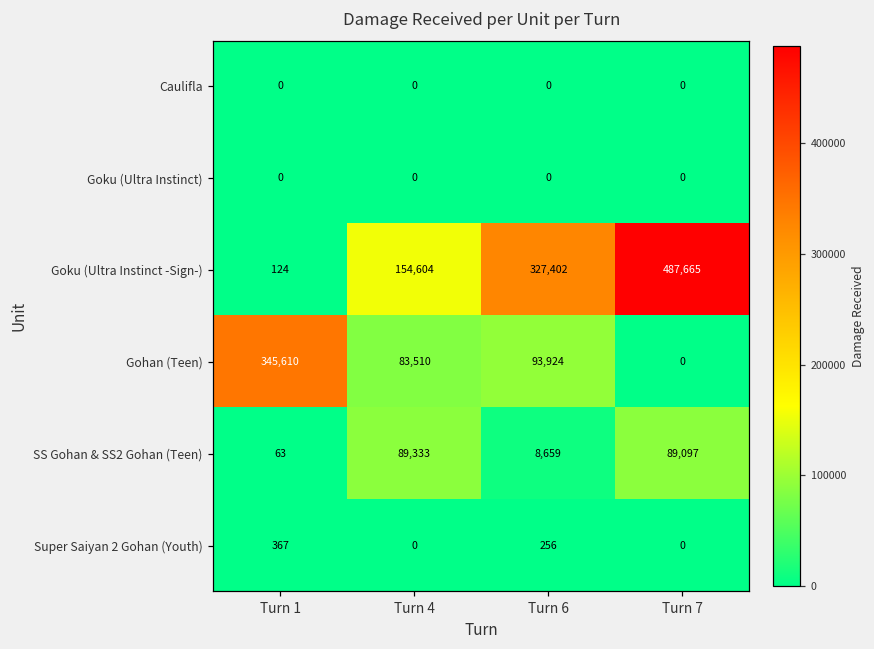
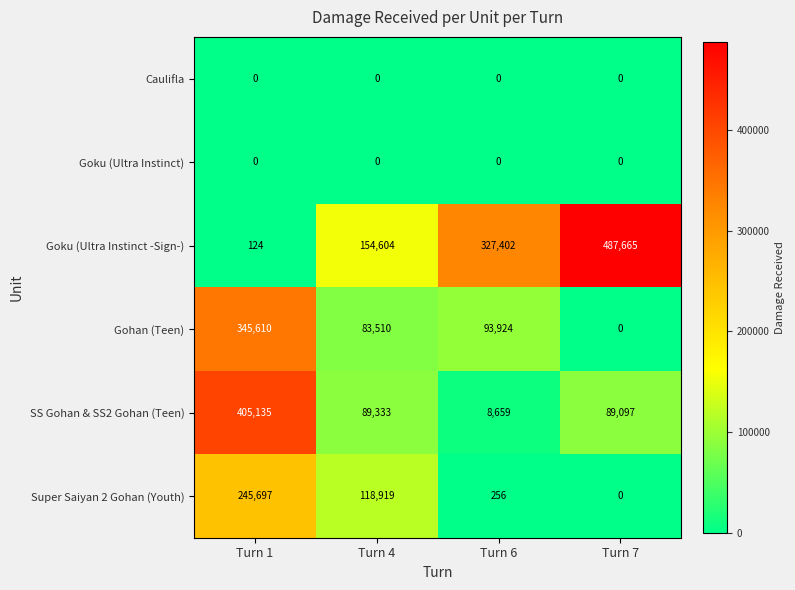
SS Gohan & SS2 Gohan (Teen), Turn 1: 63 -> 405,135
Super Saiyan 2 Gohan (Youth), Turn 1: 367 -> 245,697
Super Saiyan 2 Gohan (Youth), Turn 4: 0 -> 118,919
